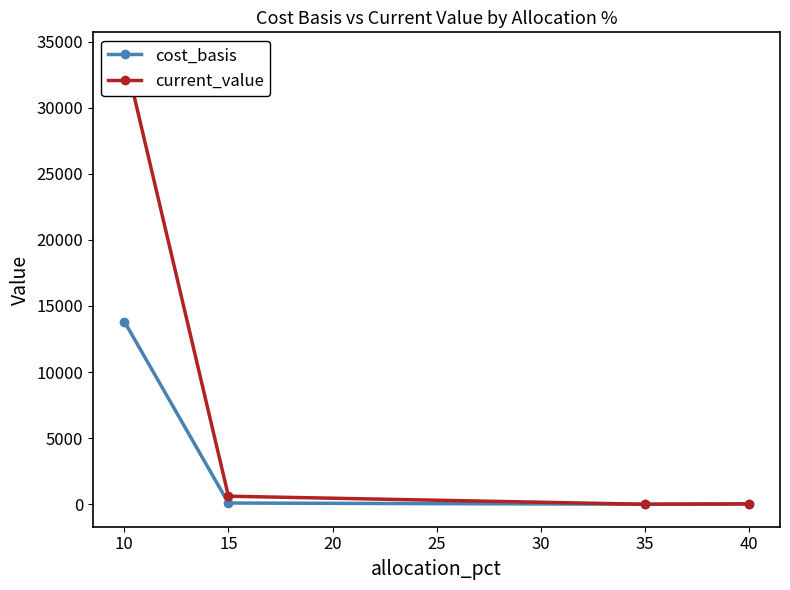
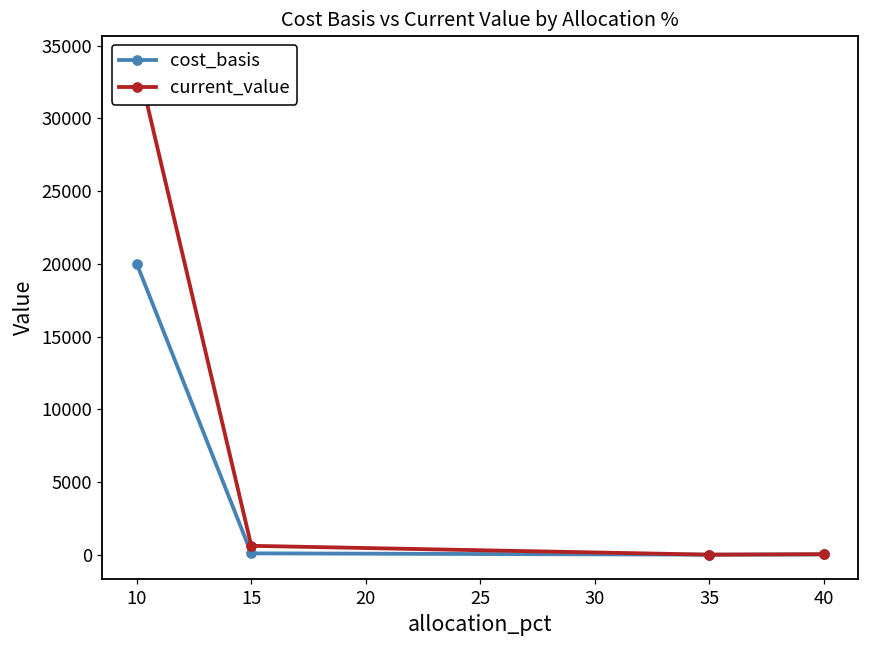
cost_basis, 10: 13800 -> 20000
